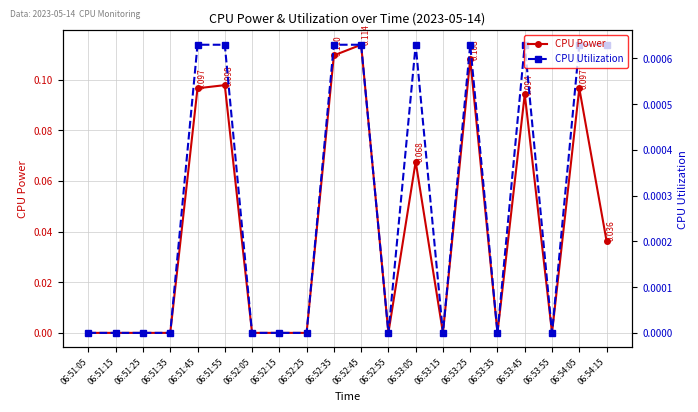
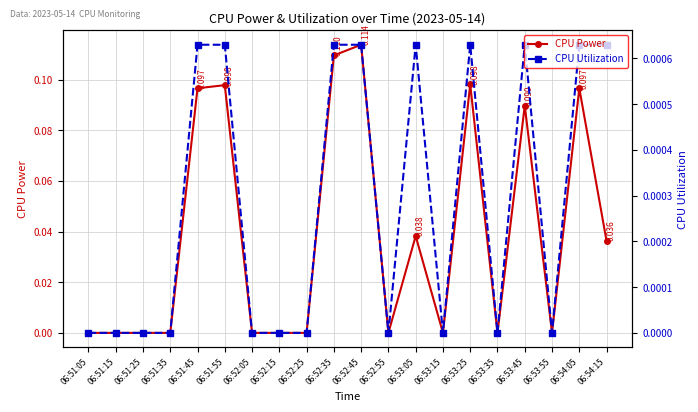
CPU Power, 06:53:05: 0.068 -> 0.038
CPU Power, 06:53:25: 0.108 -> 0.098
CPU Power, 06:53:45: 0.094 -> 0.090
